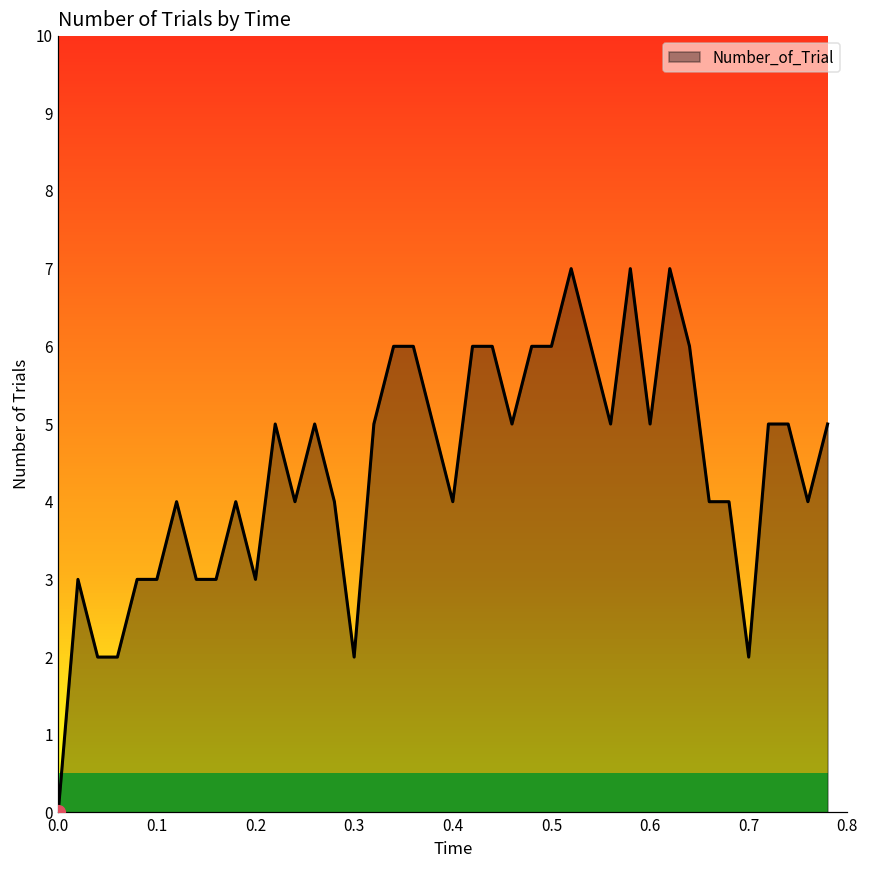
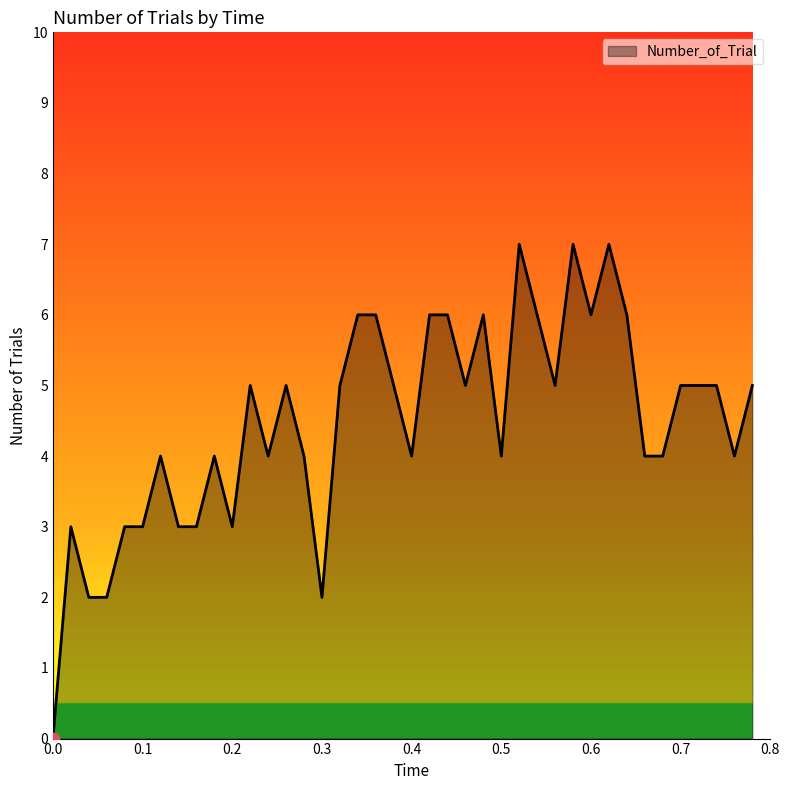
Number_of_Trial, 0.5: 6 -> 4
Number_of_Trial, 0.6: 5 -> 6
Number_of_Trial, 0.7: 2 -> 5
